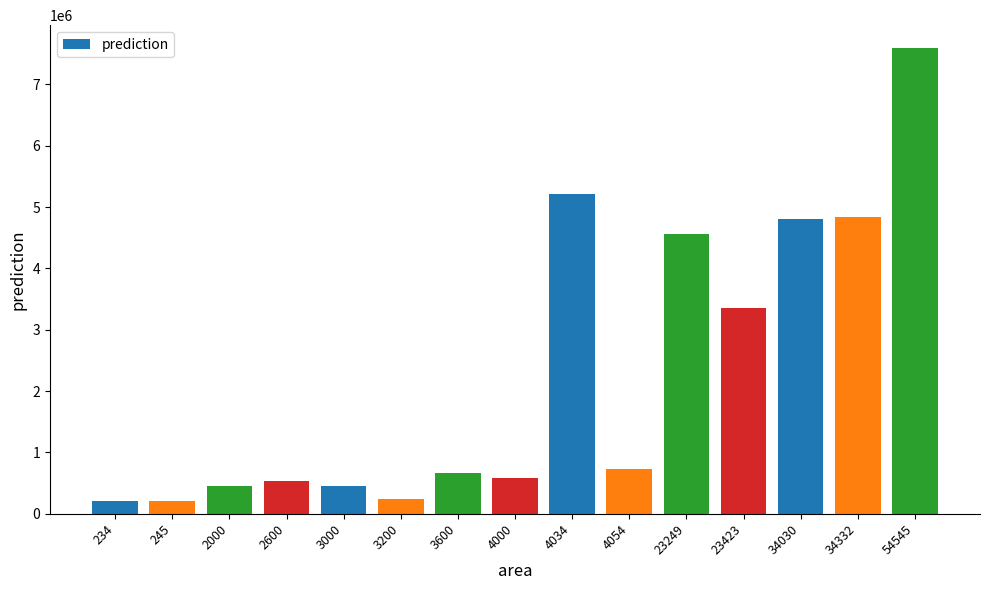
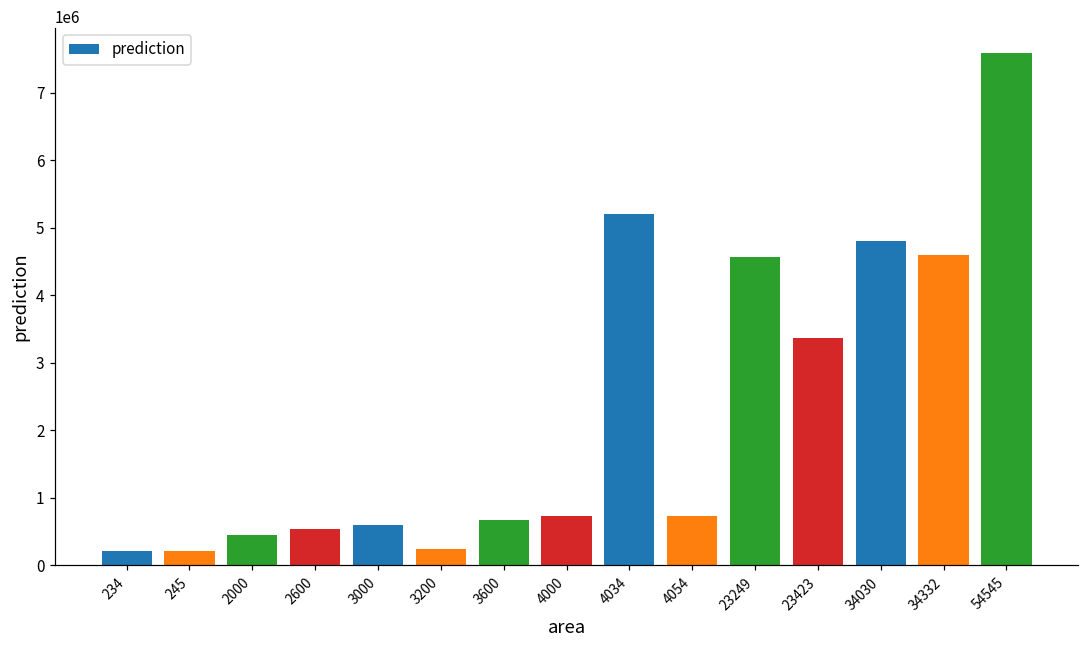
3000: 400000 -> 600000
4000: 600000 -> 700000
34332: 4800000 -> 4600000
